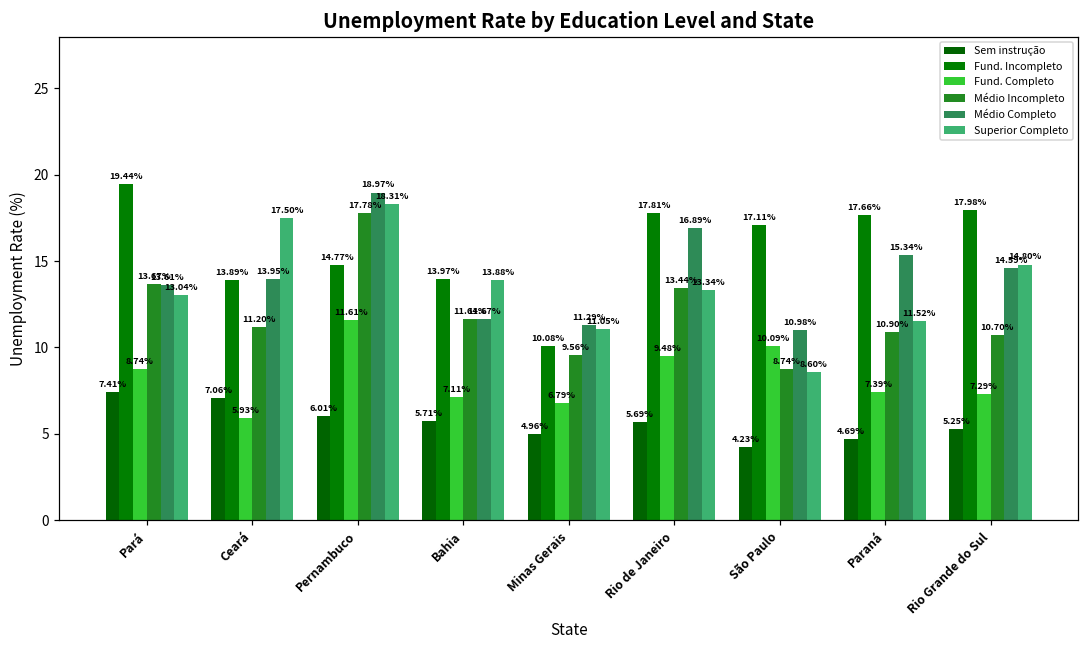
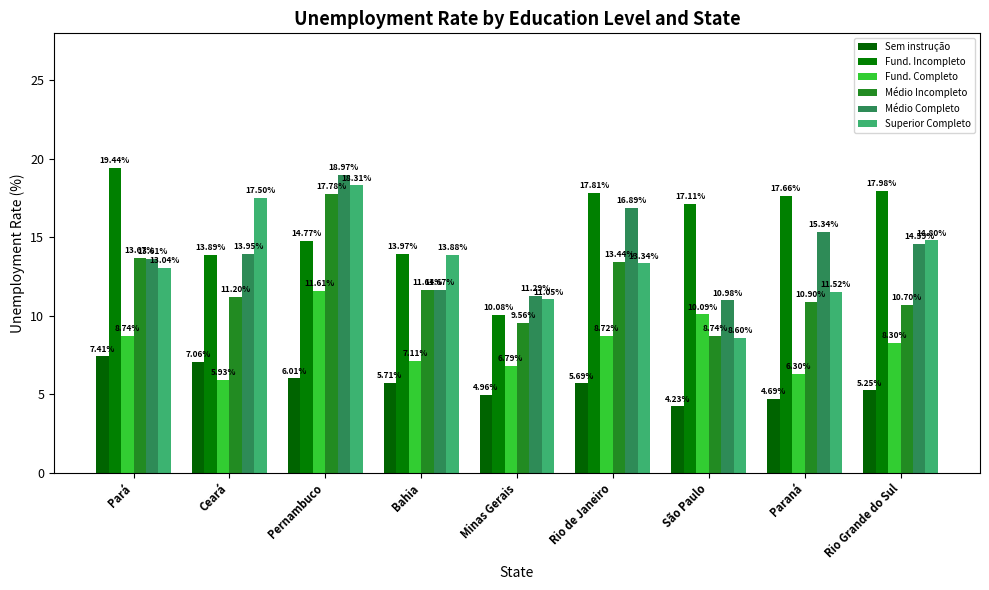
Fund. Completo, Rio de Janeiro: 9.48% -> 8.72%
Fund. Completo, Paraná: 7.39% -> 6.30%
Fund. Completo, Rio Grande do Sul: 7.29% -> 8.30%
